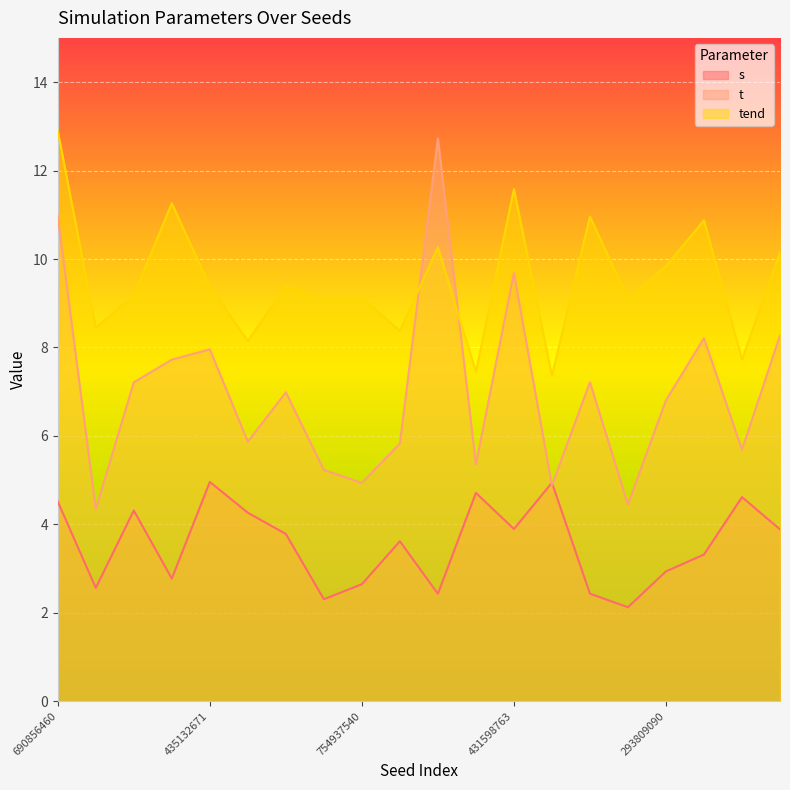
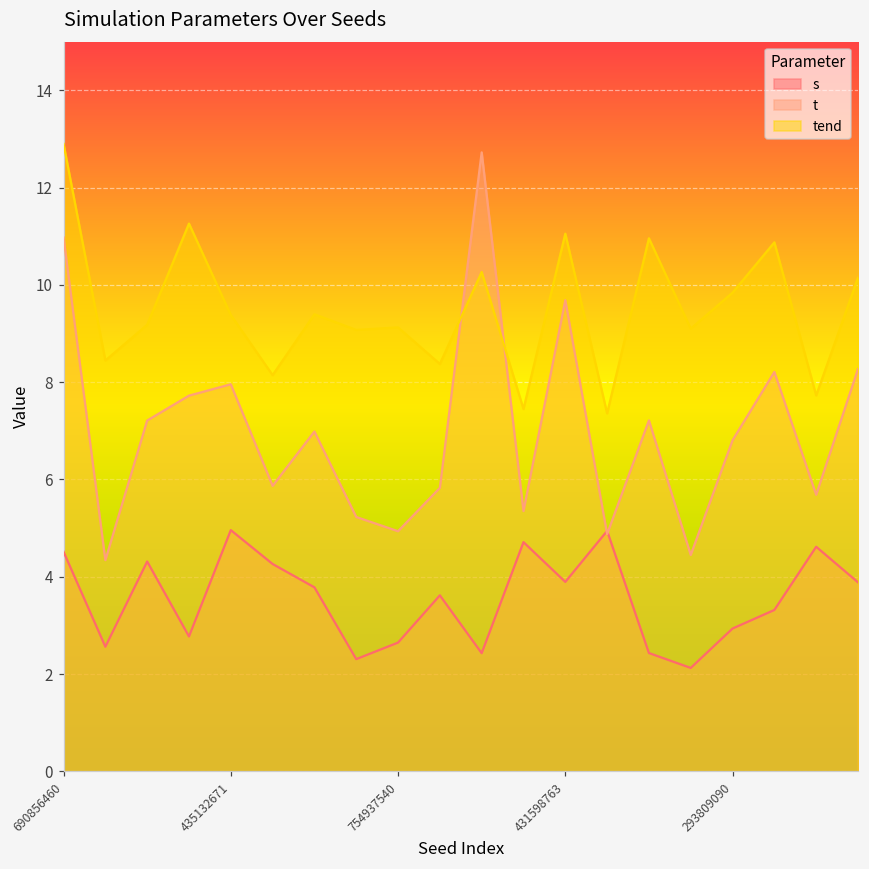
tend, 431598763: 11.6 -> 11.1
